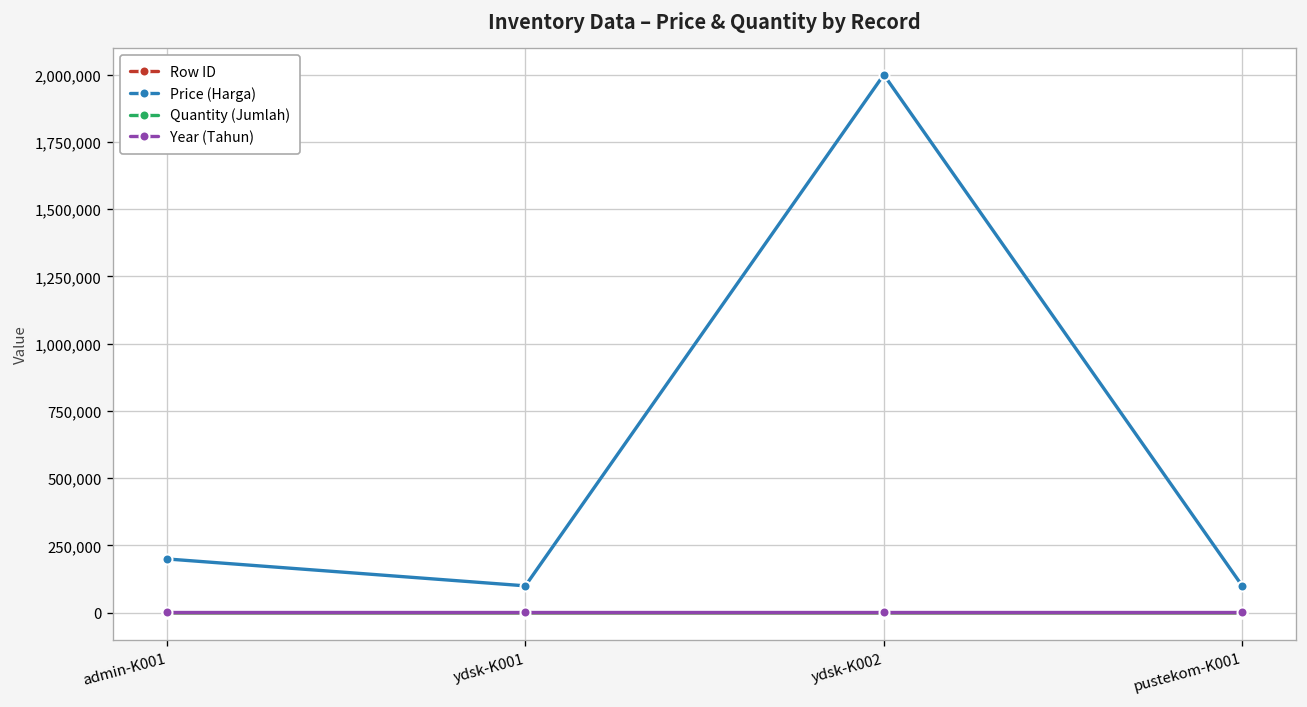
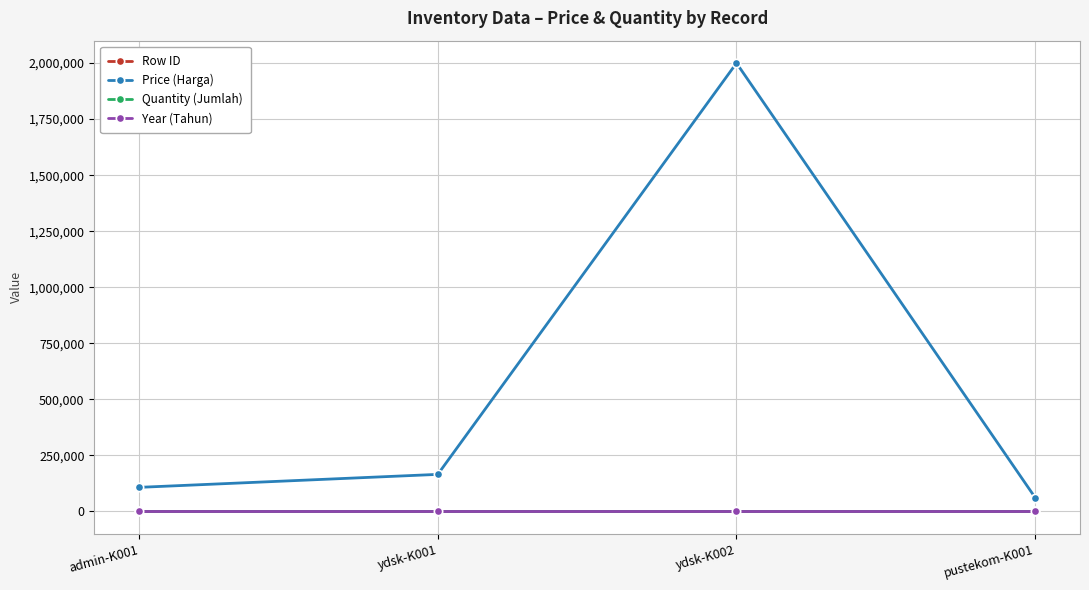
Price (Harga), admin-K001: 200,000 -> 110,000
Price (Harga), ydsk-K001: 100,000 -> 170,000
Price (Harga), pustekom-K001: 100,000 -> 60,000
